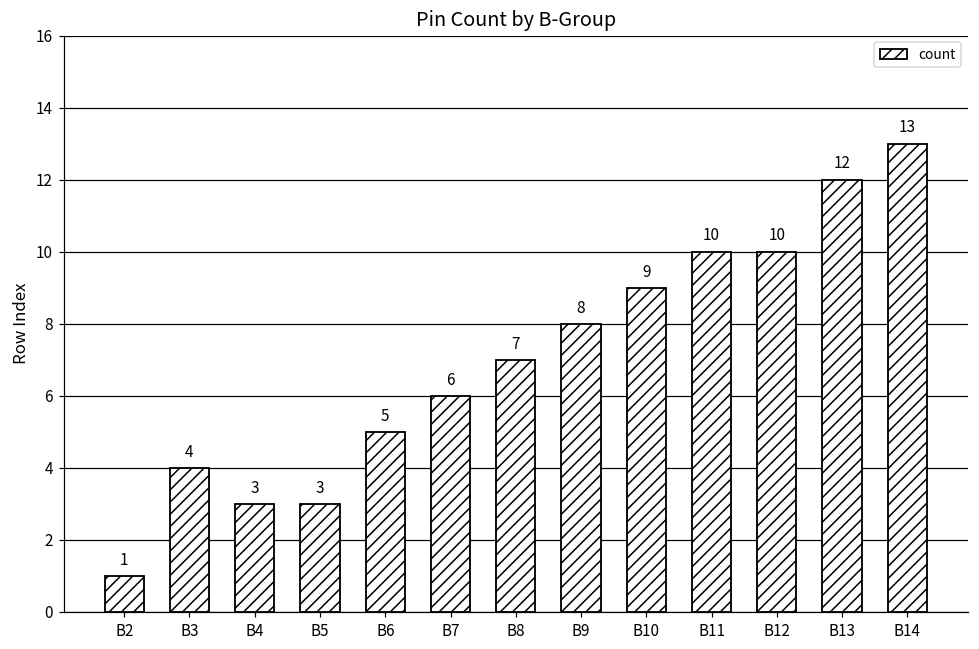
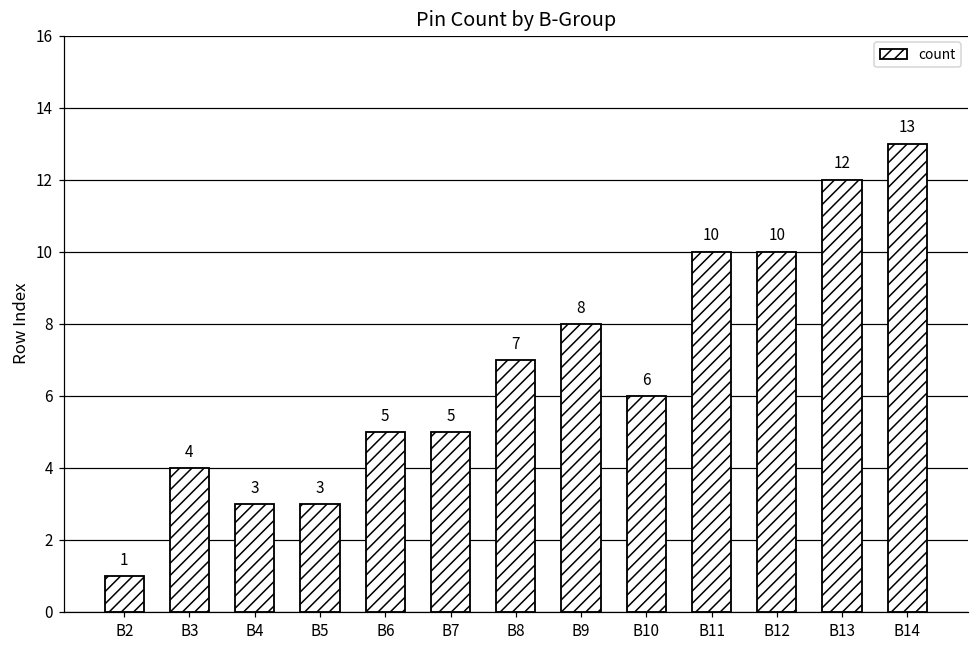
B7: 6 -> 5
B10: 9 -> 6
